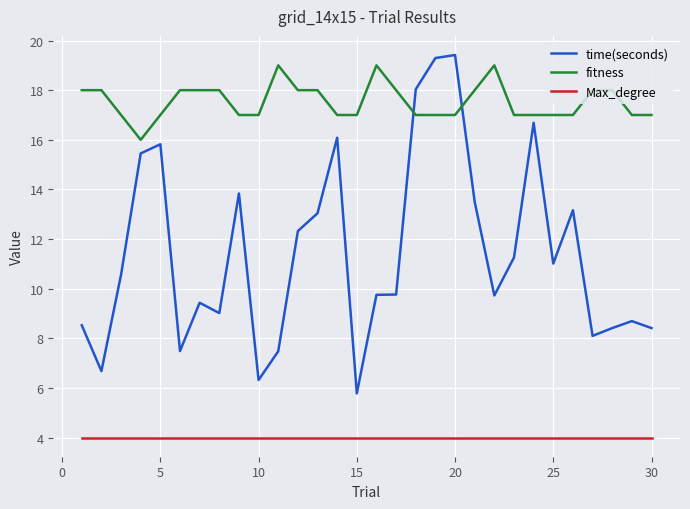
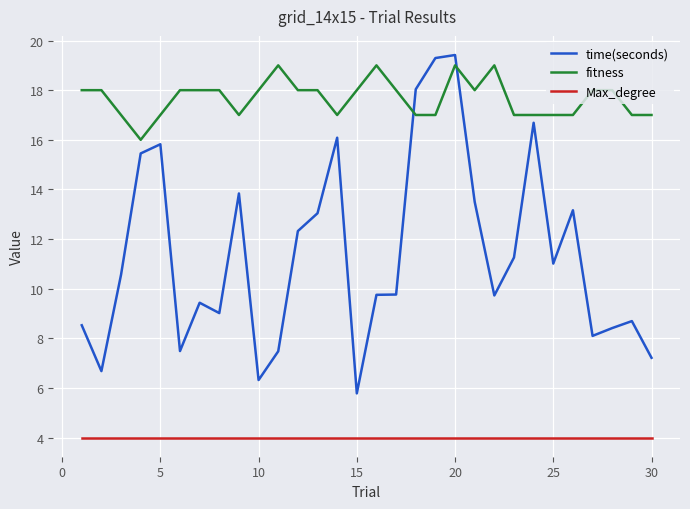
fitness, 10: 17 -> 18
fitness, 15: 17 -> 18
fitness, 20: 17 -> 19
time(seconds), 30: 8.4 -> 7.2
